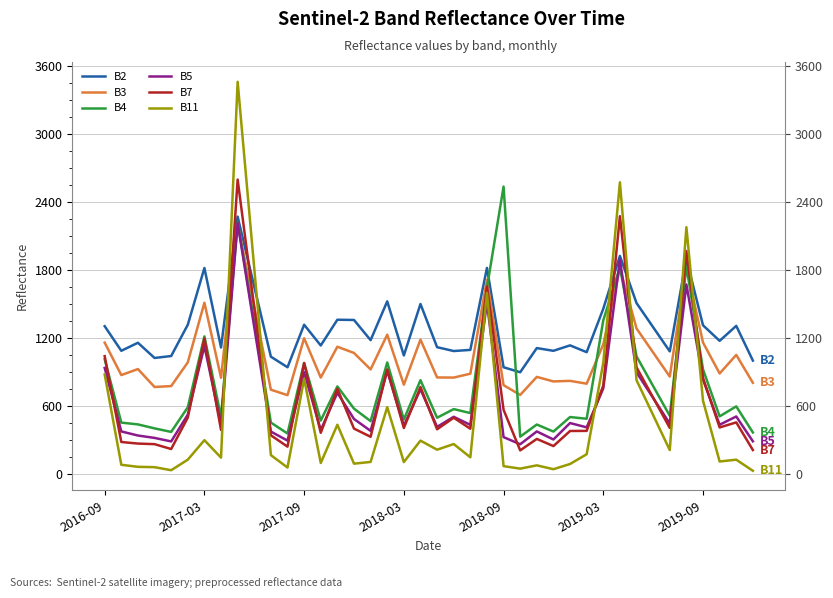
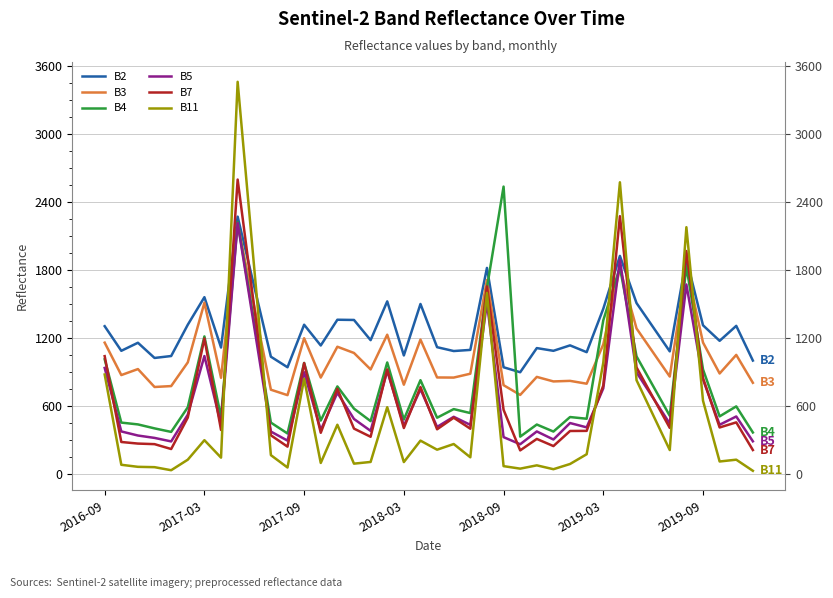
B2, 2017-03: 1820 -> 1560
B5, 2017-03: 1130 -> 1040
